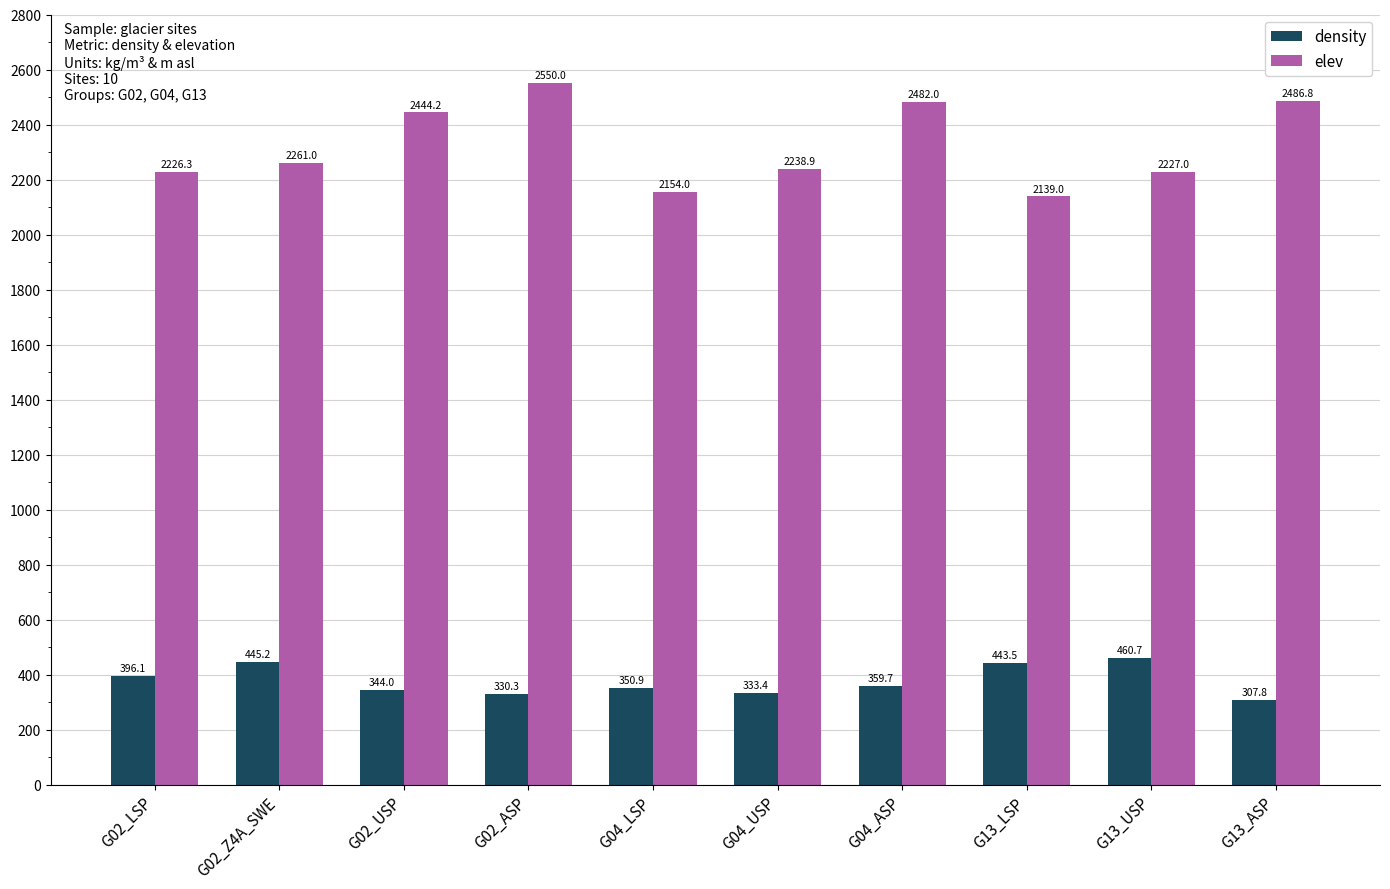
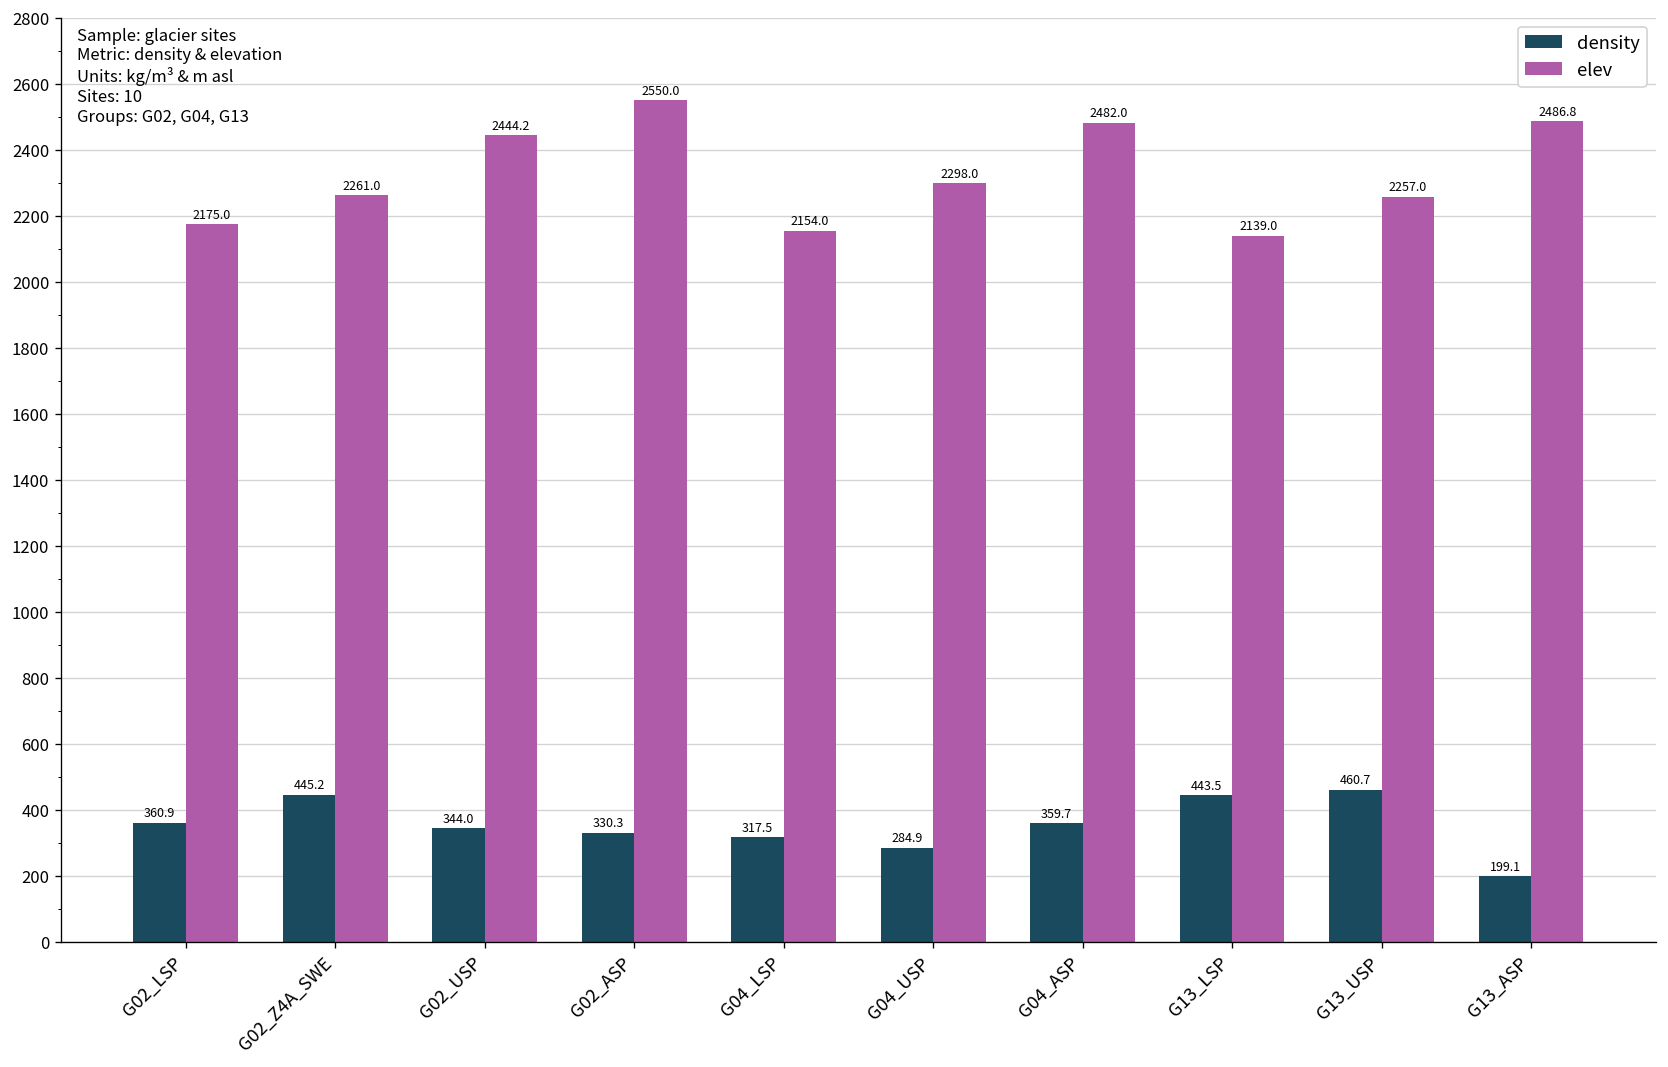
density, G02_LSP: 396.1 -> 360.9
elev, G02_LSP: 2226.3 -> 2175.0
density, G04_LSP: 350.9 -> 317.5
density, G04_USP: 333.4 -> 284.9
elev, G04_USP: 2238.9 -> 2298.0
elev, G13_USP: 2227.0 -> 2257.0
density, G13_ASP: 307.8 -> 199.1
